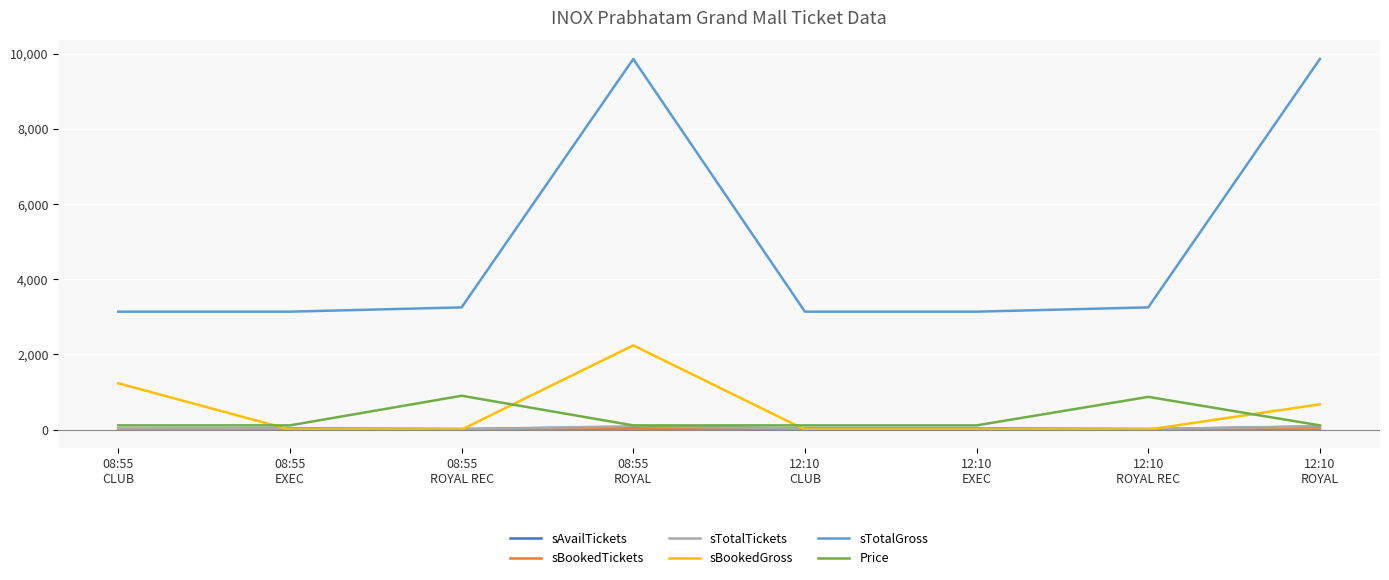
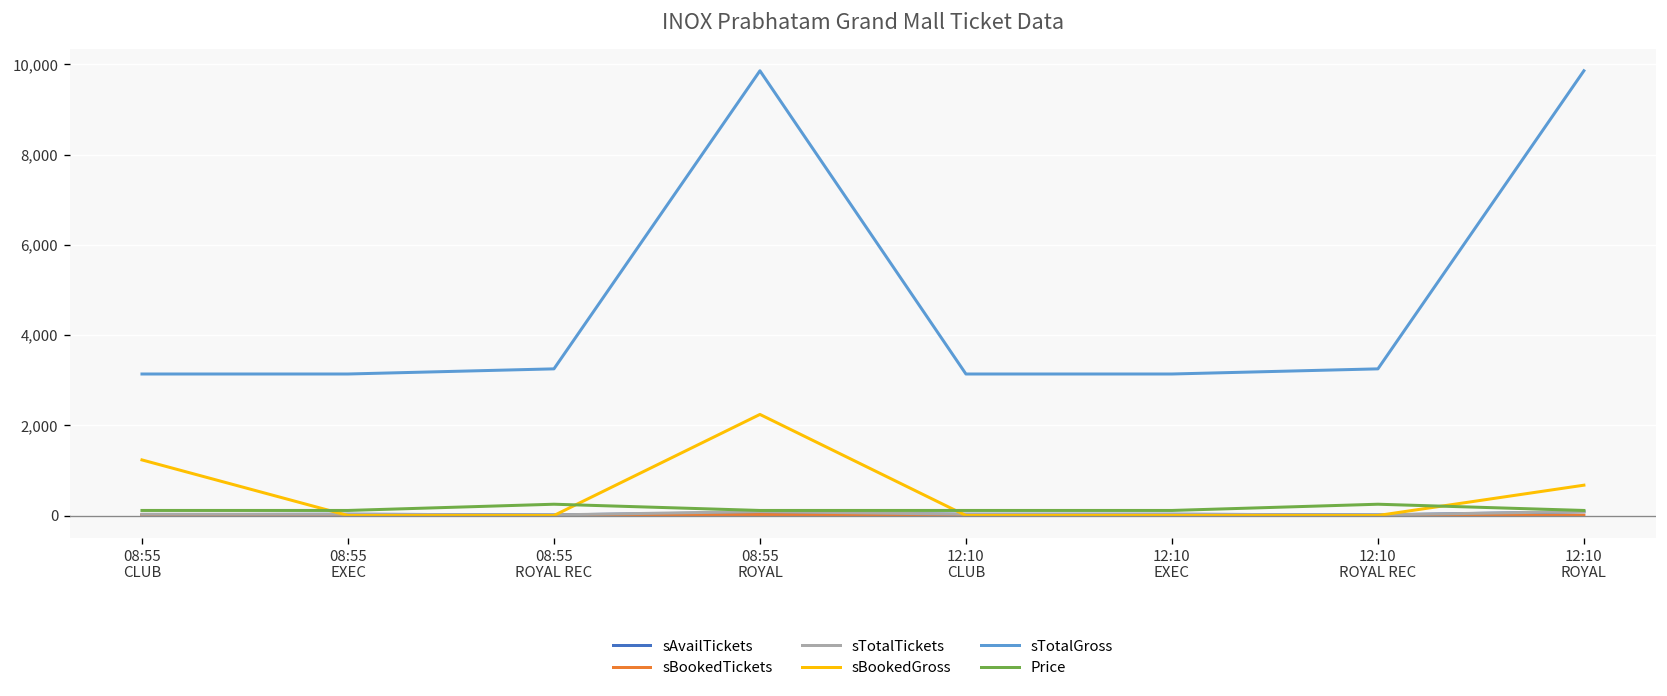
Price, 08:55 ROYAL REC: 900 -> 300
Price, 12:10 ROYAL REC: 900 -> 300
